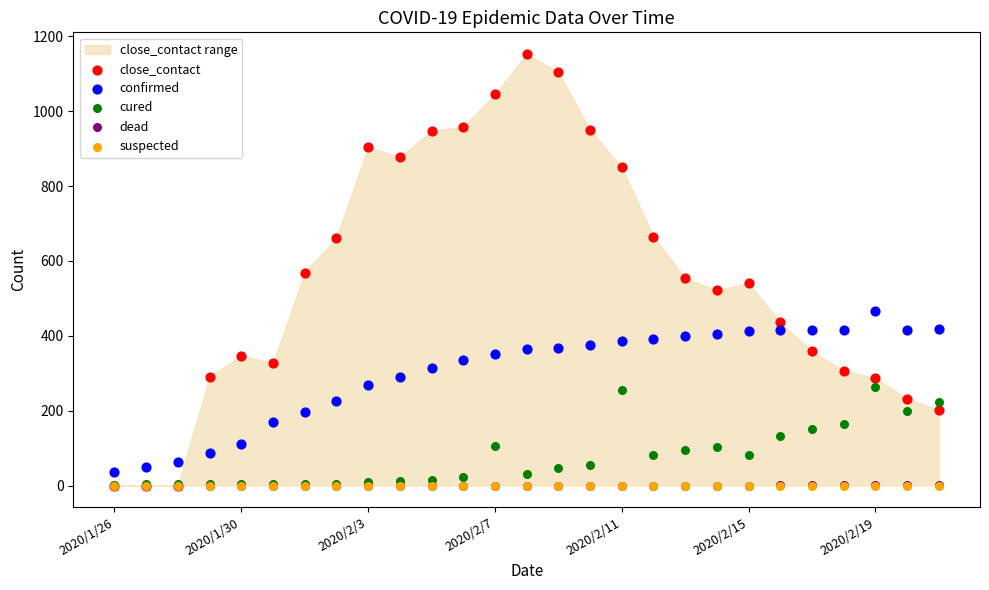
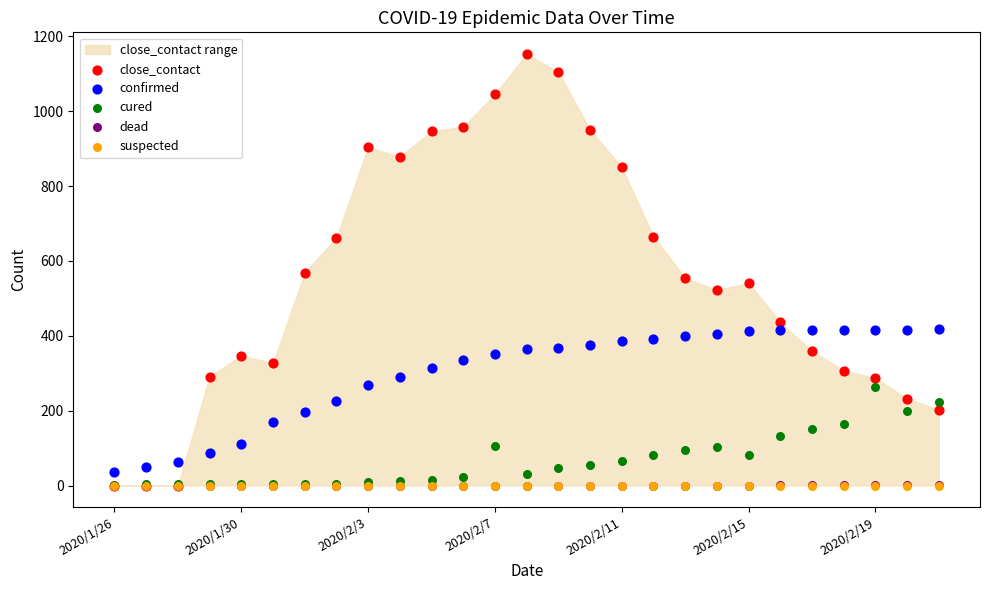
cured, 2020/2/11: 260 -> 70
confirmed, 2020/2/19: 470 -> 420
